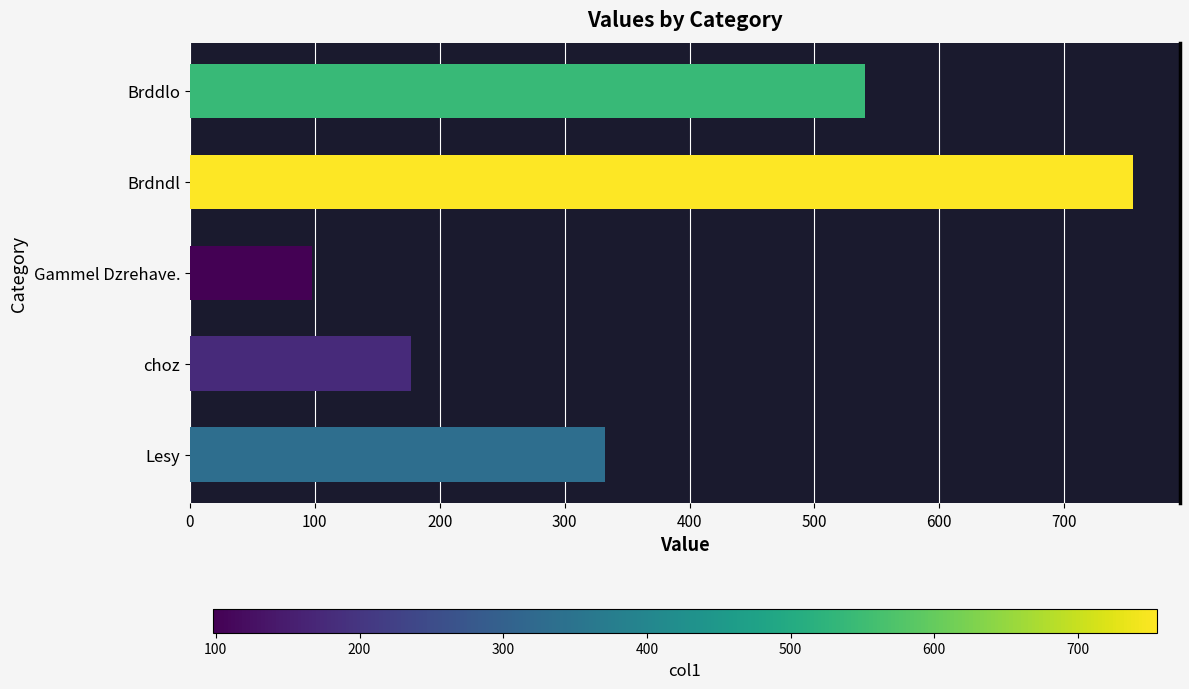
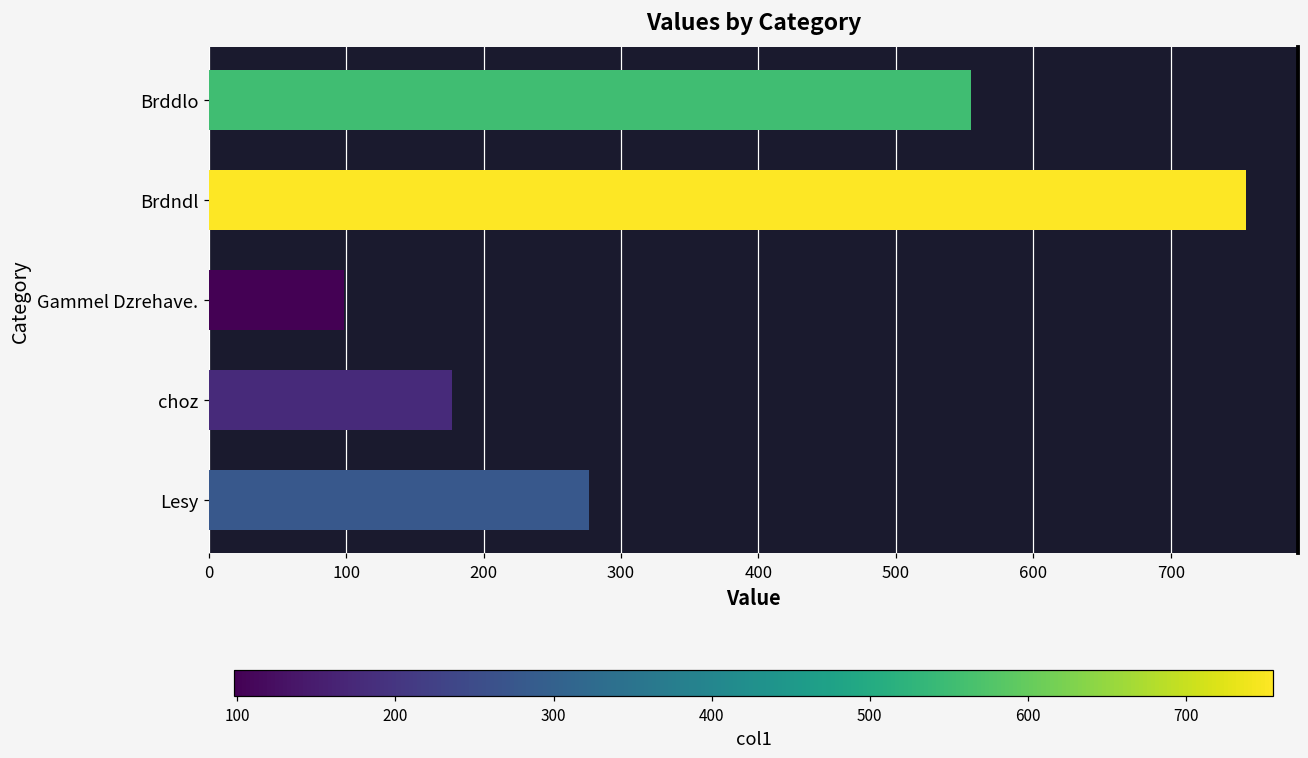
Brddlo: 540 -> 555
Lesy: 332 -> 276
